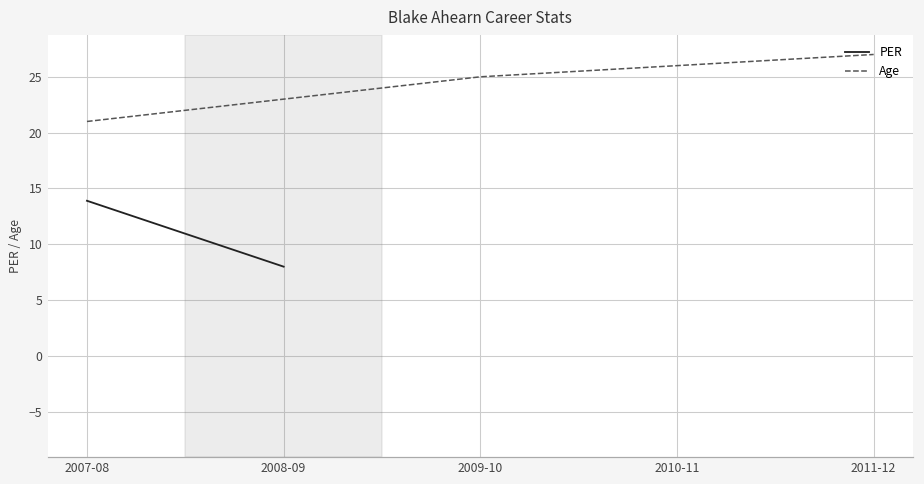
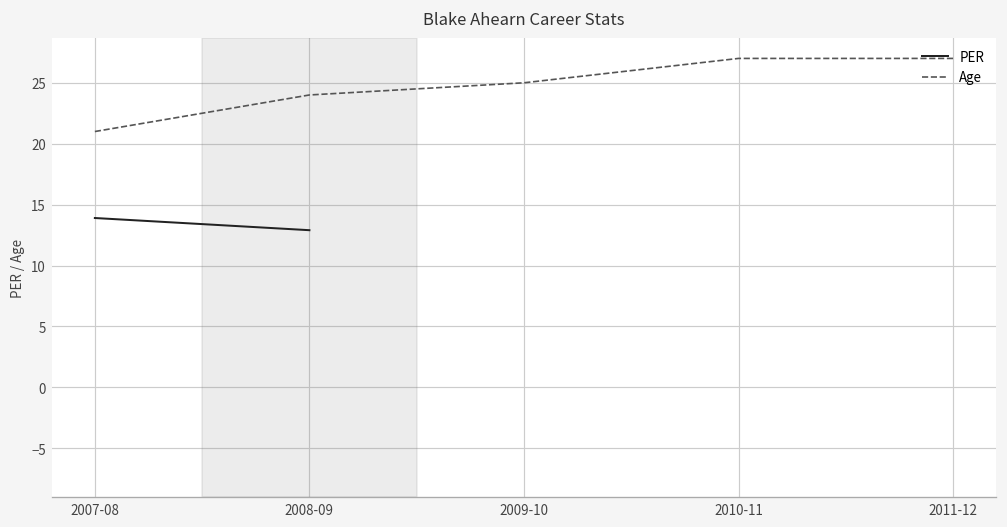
PER, 2008-09: 8.0 -> 12.9
Age, 2008-09: 23 -> 24
Age, 2010-11: 26 -> 27
